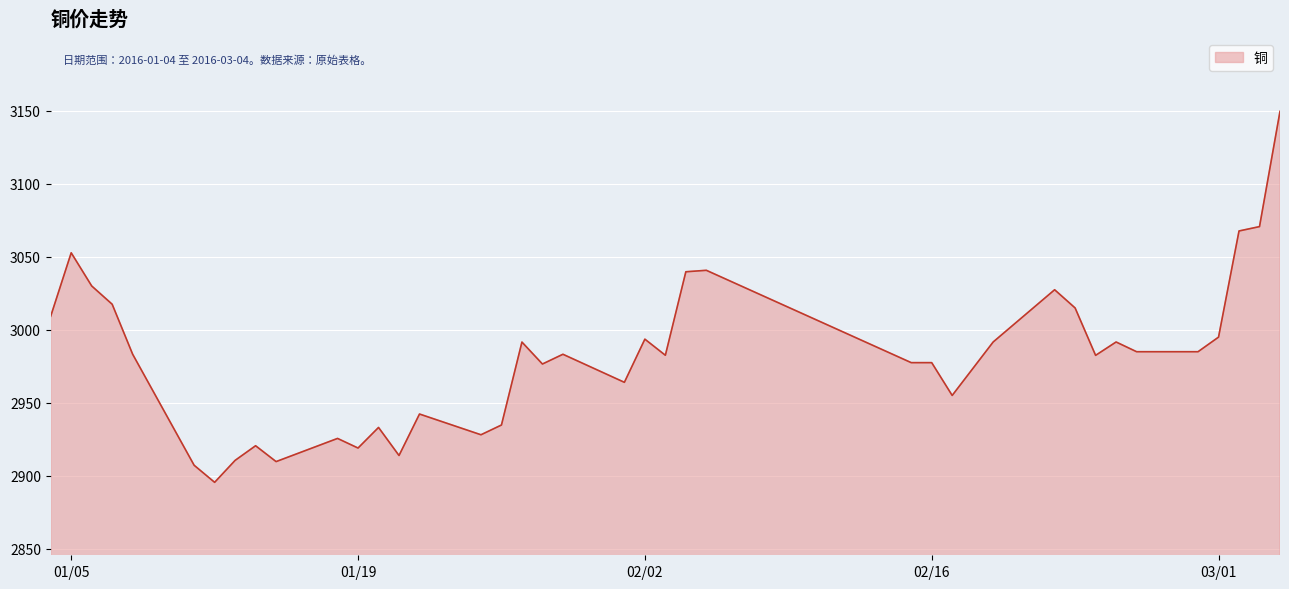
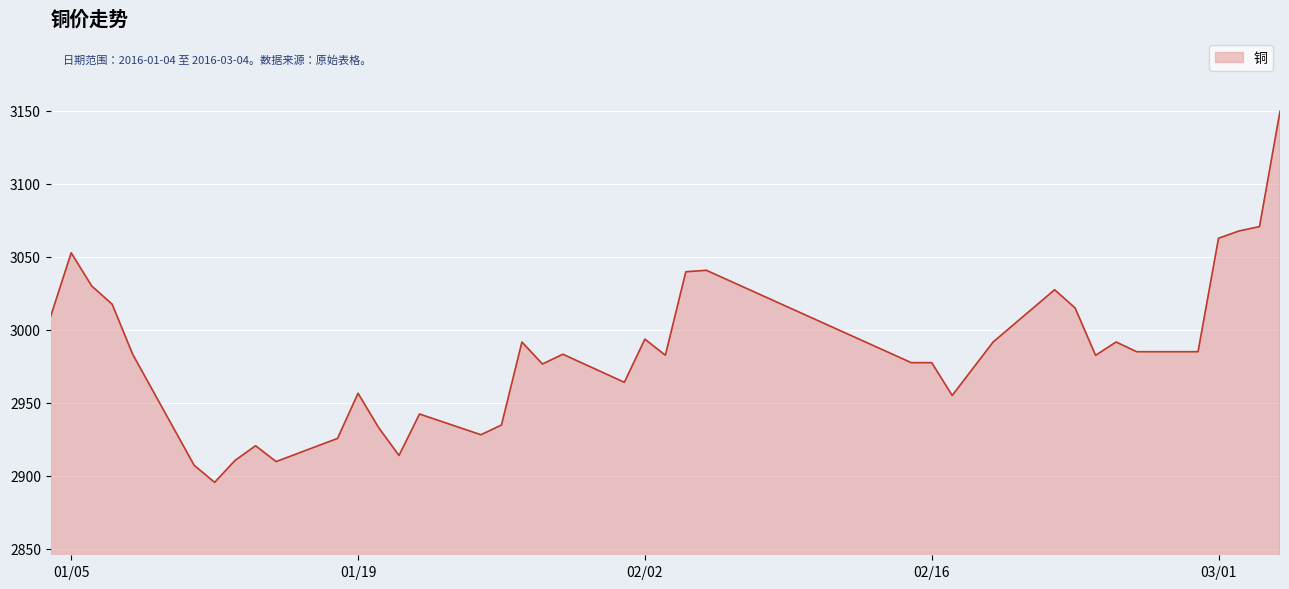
01/19: 2919 -> 2956
03/01: 2995 -> 3063
